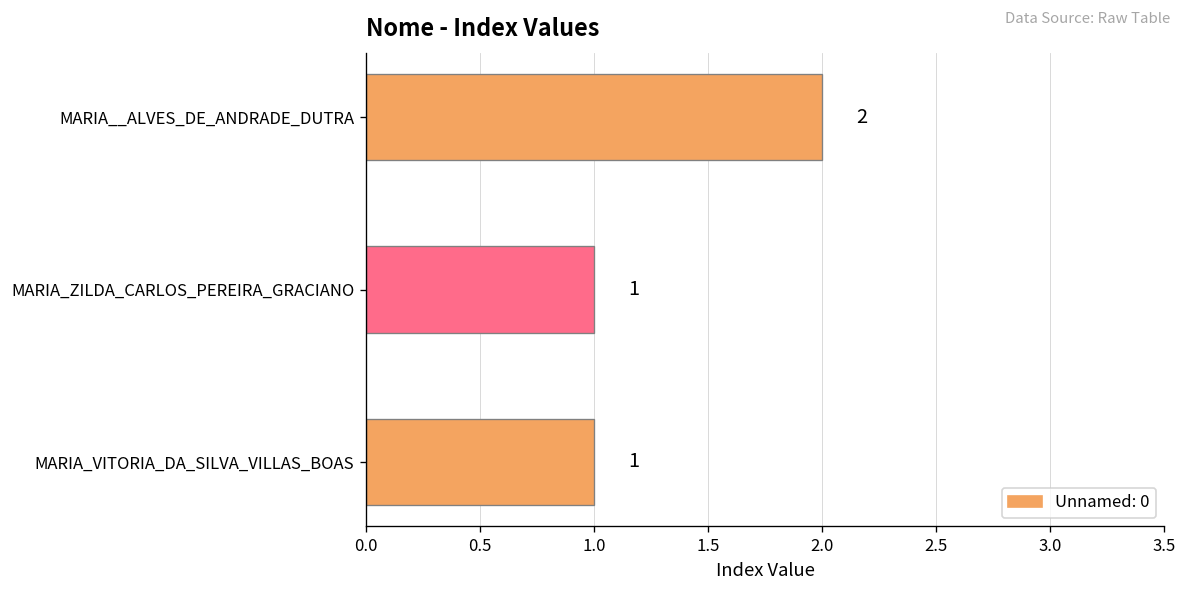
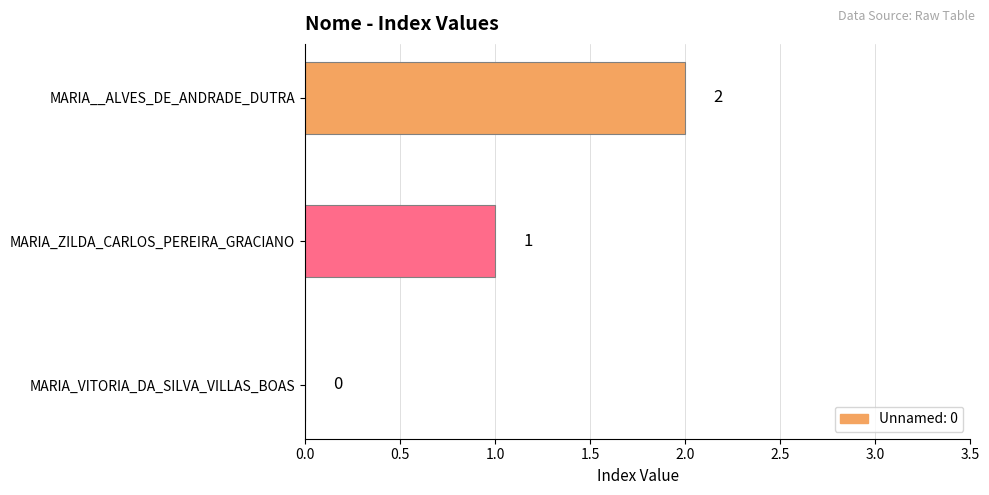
MARIA_VITORIA_DA_SILVA_VILLAS_BOAS: 1 -> 0
